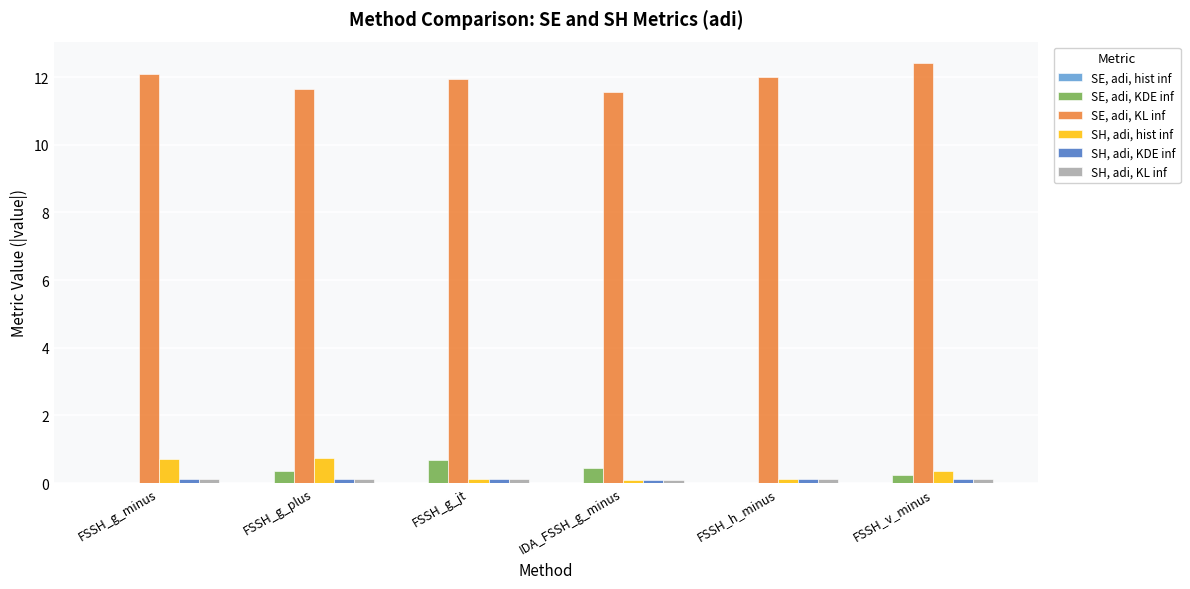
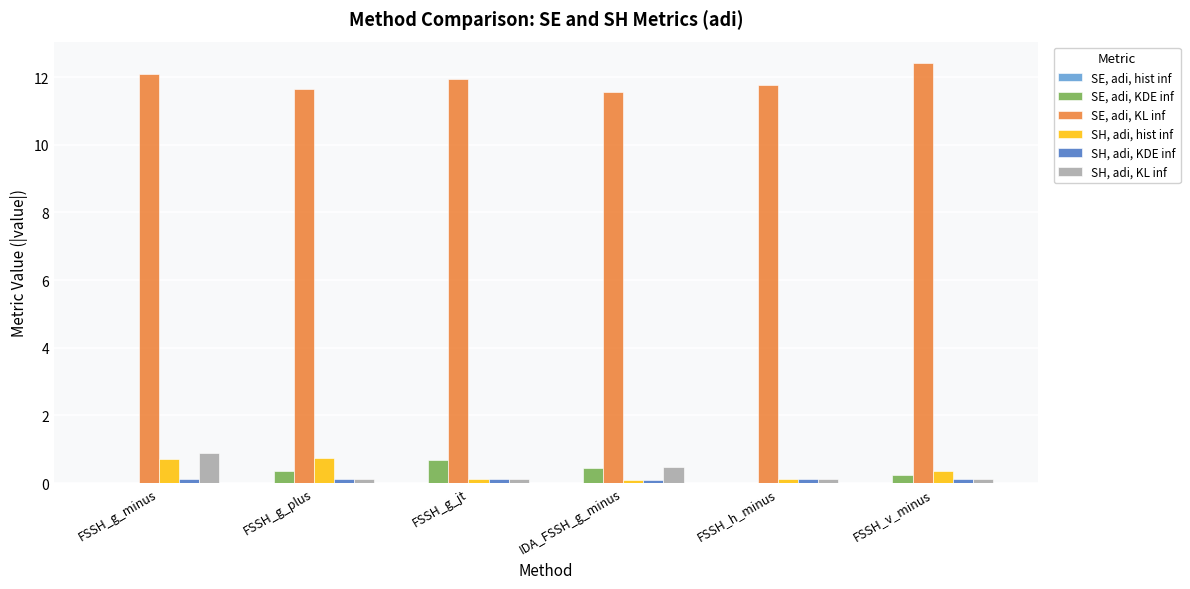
SH, adi, KL inf, FSSH_g_minus: 0.1 -> 0.9
SH, adi, KL inf, IDA_FSSH_g_minus: 0.1 -> 0.5
SE, adi, KL inf, FSSH_h_minus: 12.0 -> 11.8
